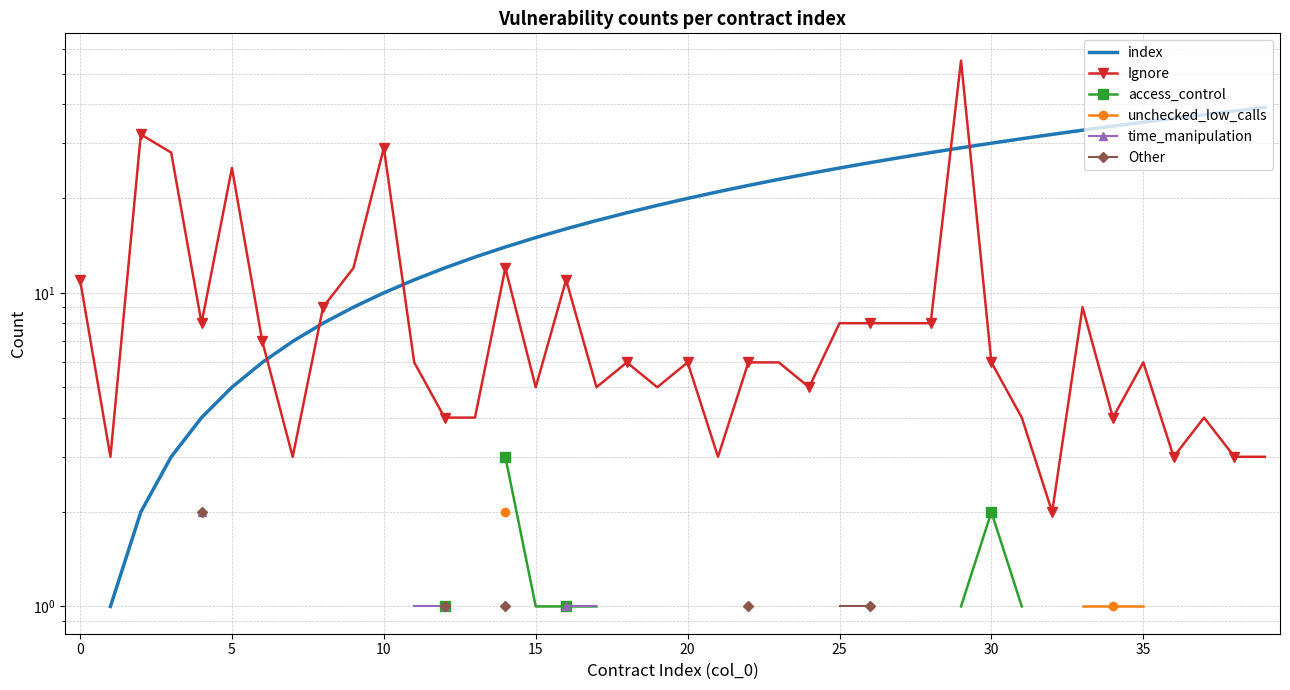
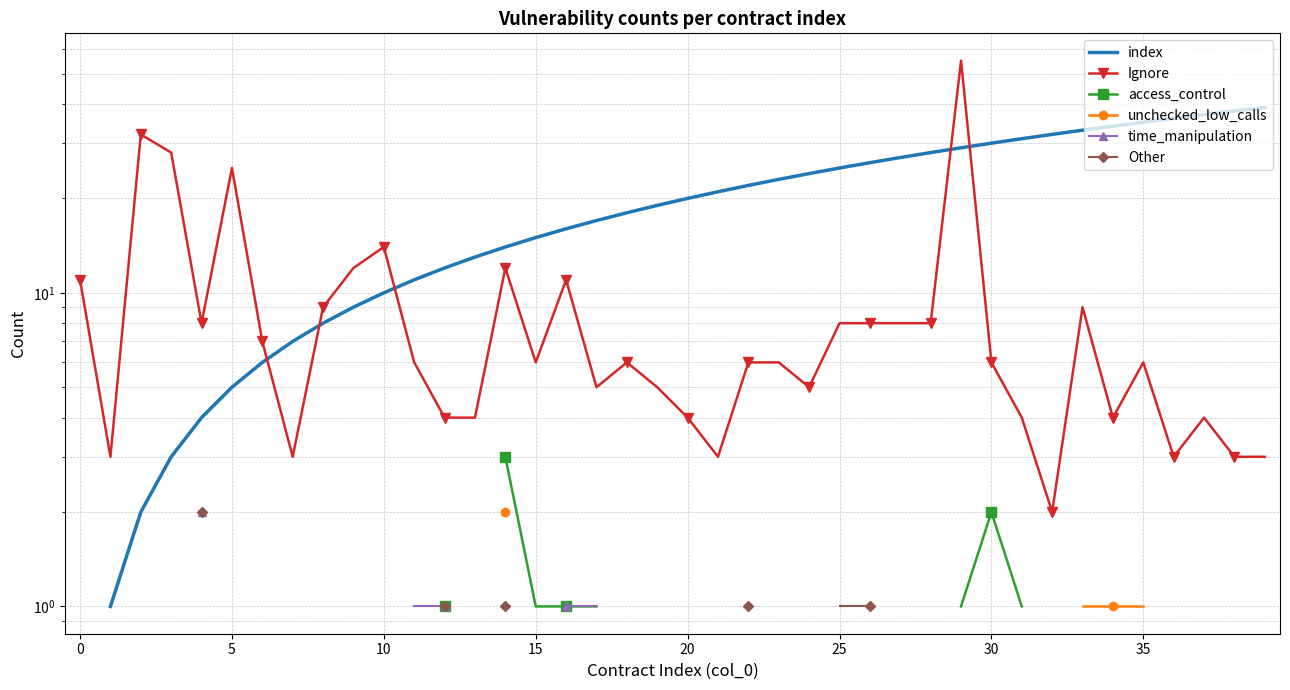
Ignore, 10: 29 -> 14
Ignore, 15: 5 -> 6
Ignore, 20: 6 -> 4
